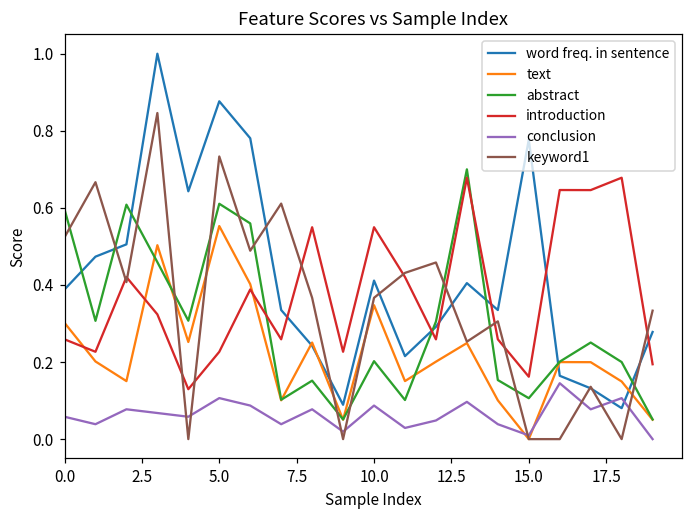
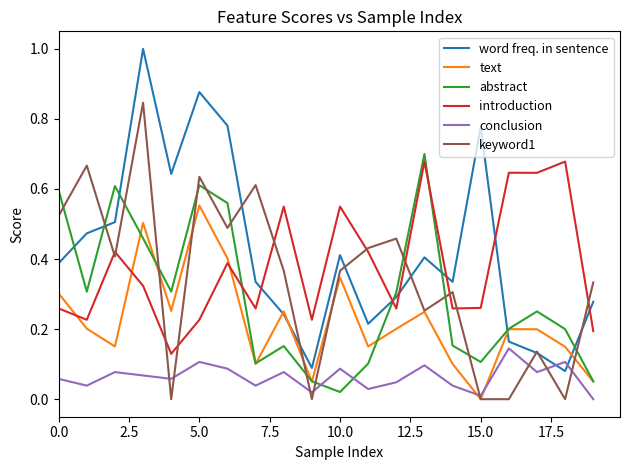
keyword1, 5.0: 0.73 -> 0.63
abstract, 10.0: 0.20 -> 0.02
introduction, 15.0: 0.16 -> 0.26
